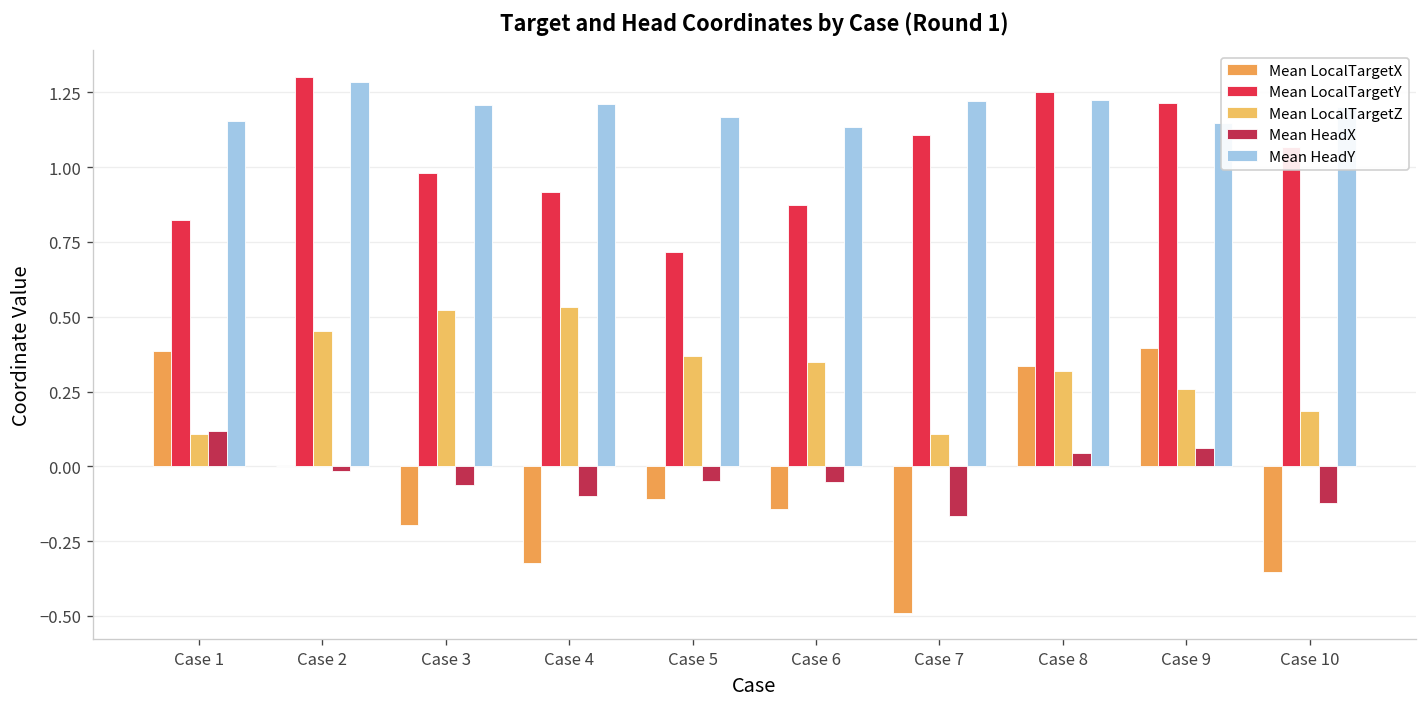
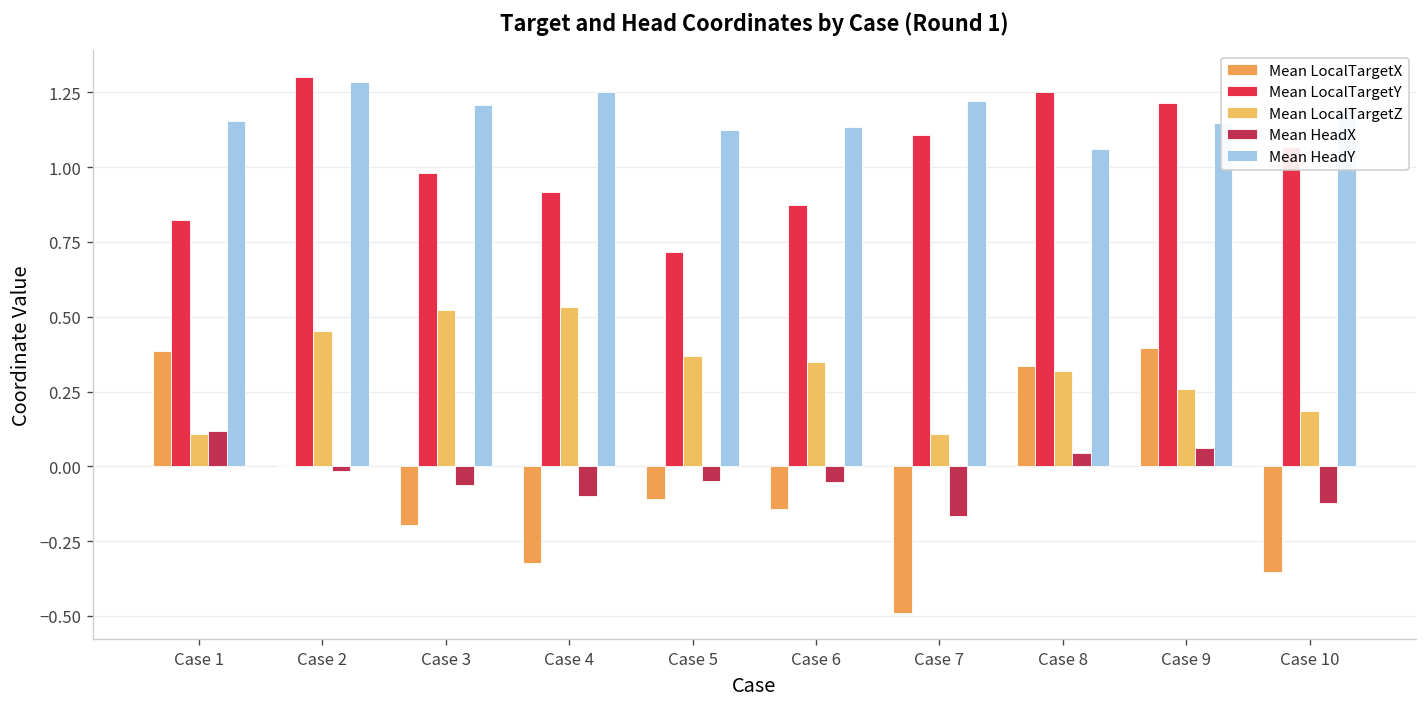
Mean HeadY, Case 4: 1.21 -> 1.25
Mean HeadY, Case 5: 1.17 -> 1.13
Mean HeadY, Case 8: 1.22 -> 1.06
